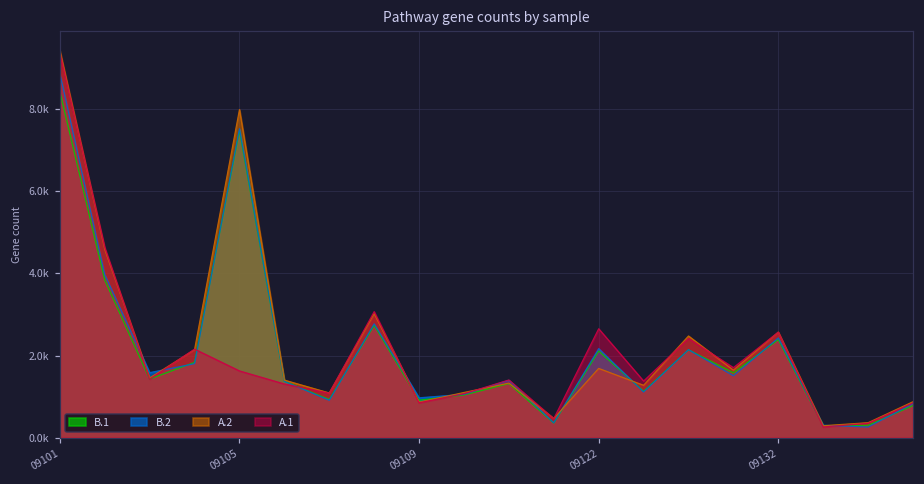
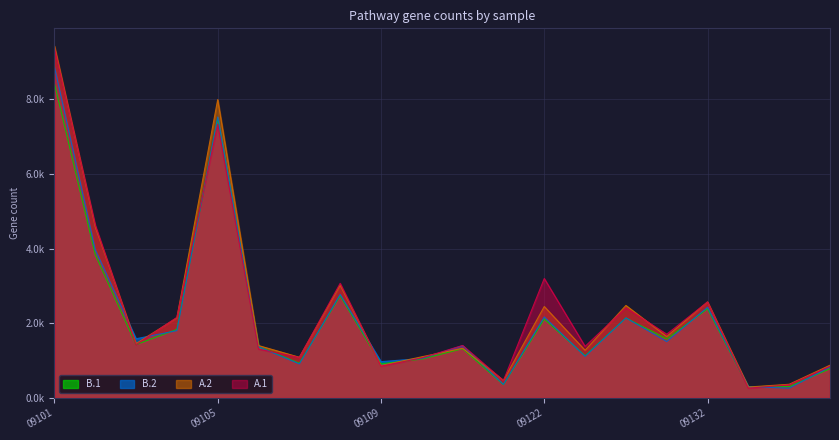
A.1, 09105: 1600 -> 7300
A.2, 09122: 1700 -> 2400
A.1, 09122: 2700 -> 3200
